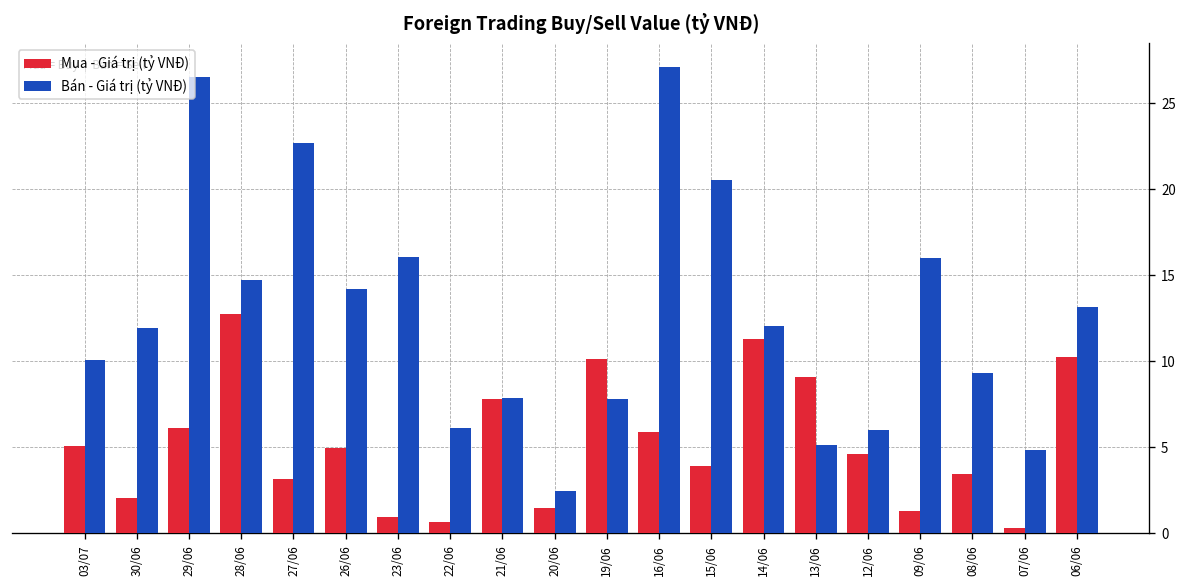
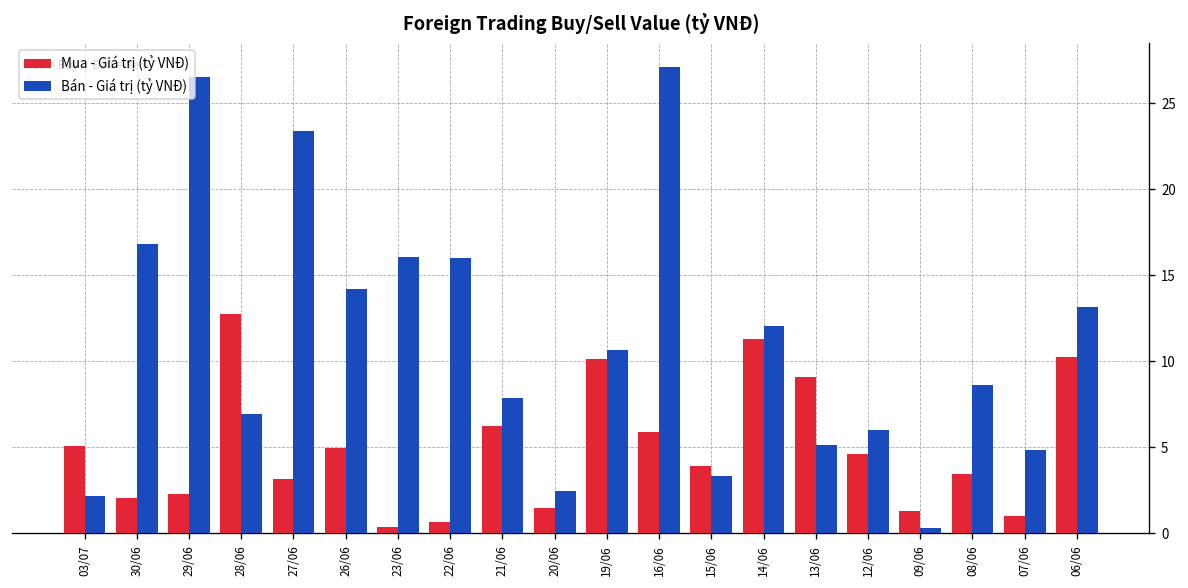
Bán - Giá trị (tỷ VNĐ), 03/07: 10.1 -> 2.2
Bán - Giá trị (tỷ VNĐ), 30/06: 12.0 -> 16.8
Mua - Giá trị (tỷ VNĐ), 29/06: 6.1 -> 2.3
Bán - Giá trị (tỷ VNĐ), 28/06: 14.7 -> 7.0
Bán - Giá trị (tỷ VNĐ), 27/06: 22.7 -> 23.4
Mua - Giá trị (tỷ VNĐ), 23/06: 0.9 -> 0.4
Bán - Giá trị (tỷ VNĐ), 22/06: 6.1 -> 16.0
Mua - Giá trị (tỷ VNĐ), 21/06: 7.8 -> 6.2
Bán - Giá trị (tỷ VNĐ), 19/06: 7.8 -> 10.7
Bán - Giá trị (tỷ VNĐ), 15/06: 20.5 -> 3.4
Bán - Giá trị (tỷ VNĐ), 09/06: 16.0 -> 0.3
Bán - Giá trị (tỷ VNĐ), 08/06: 9.3 -> 8.6
Mua - Giá trị (tỷ VNĐ), 07/06: 0.3 -> 1.0
